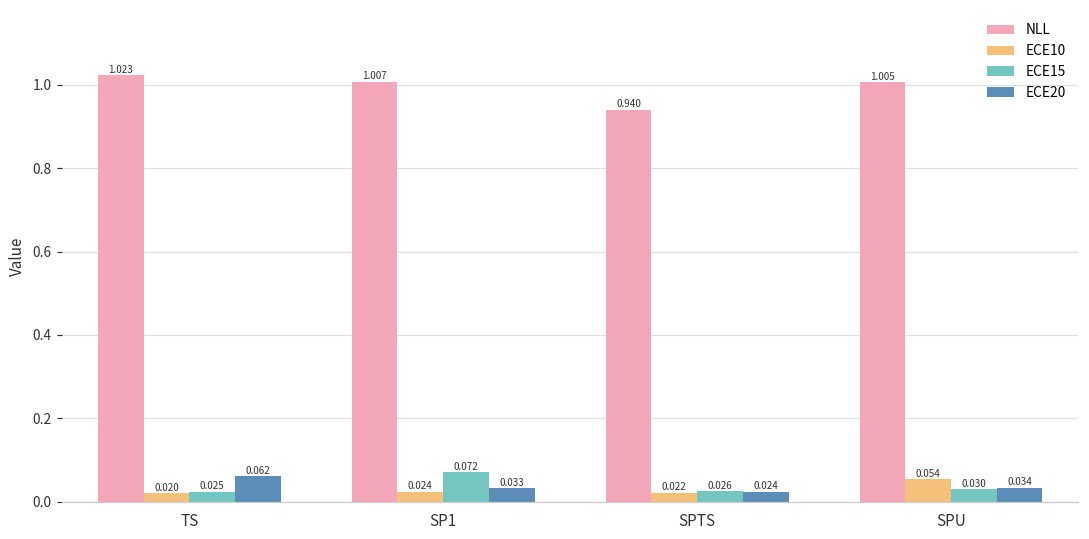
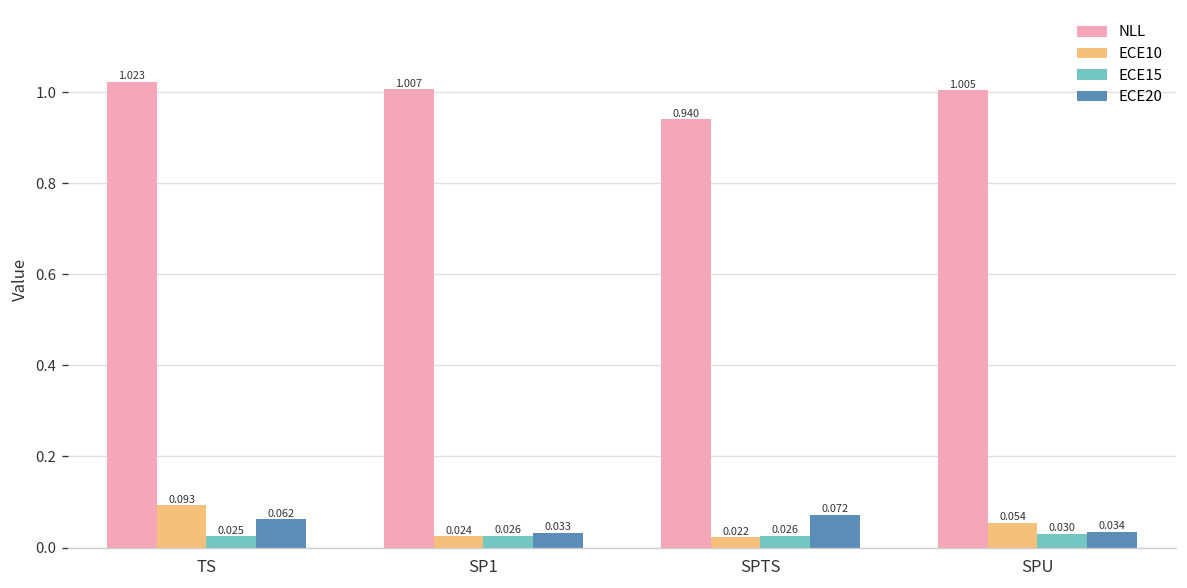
ECE10, TS: 0.020 -> 0.093
ECE15, SP1: 0.072 -> 0.026
ECE20, SPTS: 0.024 -> 0.072
